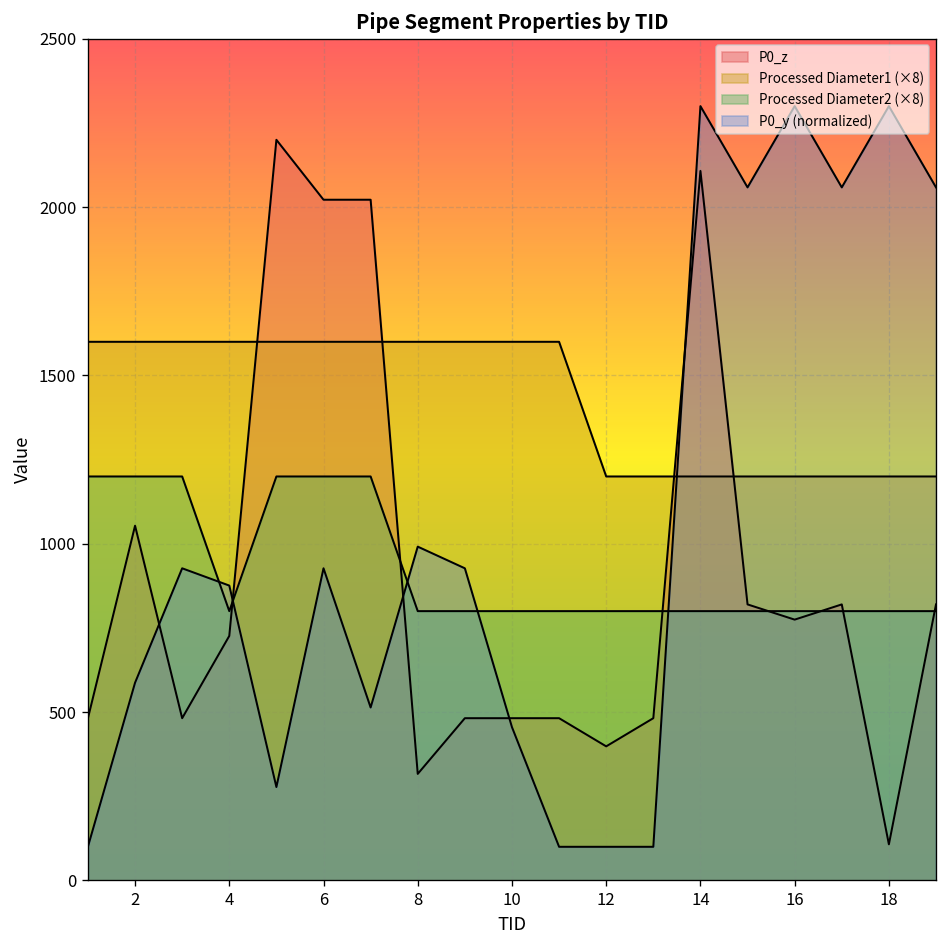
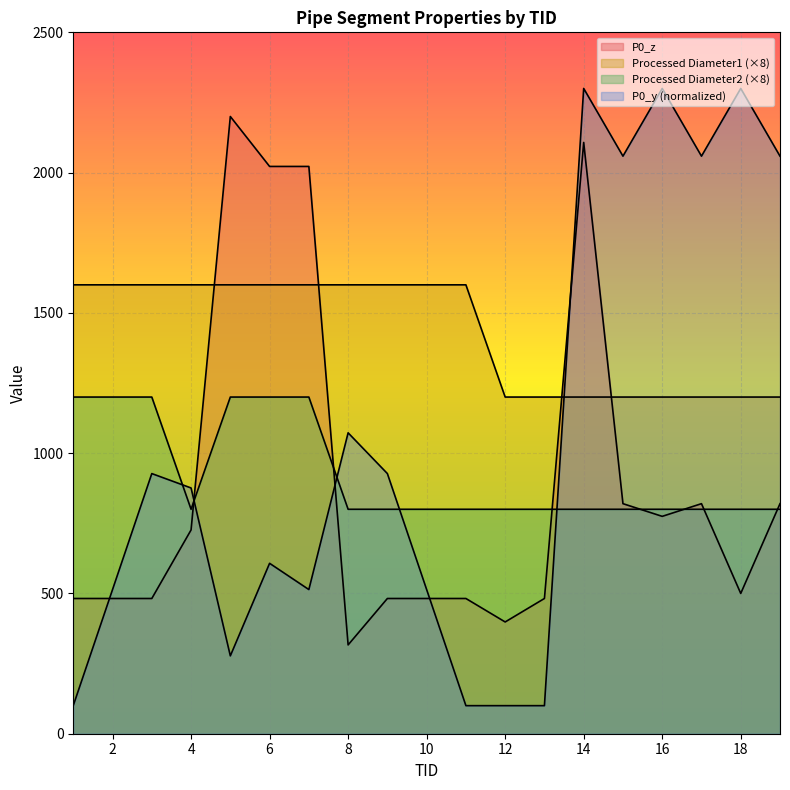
P0_z, 2: 1050 -> 480
P0_y (normalized), 2: 590 -> 510
P0_y (normalized), 6: 930 -> 610
P0_y (normalized), 8: 990 -> 1070
P0_y (normalized), 10: 460 -> 510
P0_z, 18: 110 -> 500
